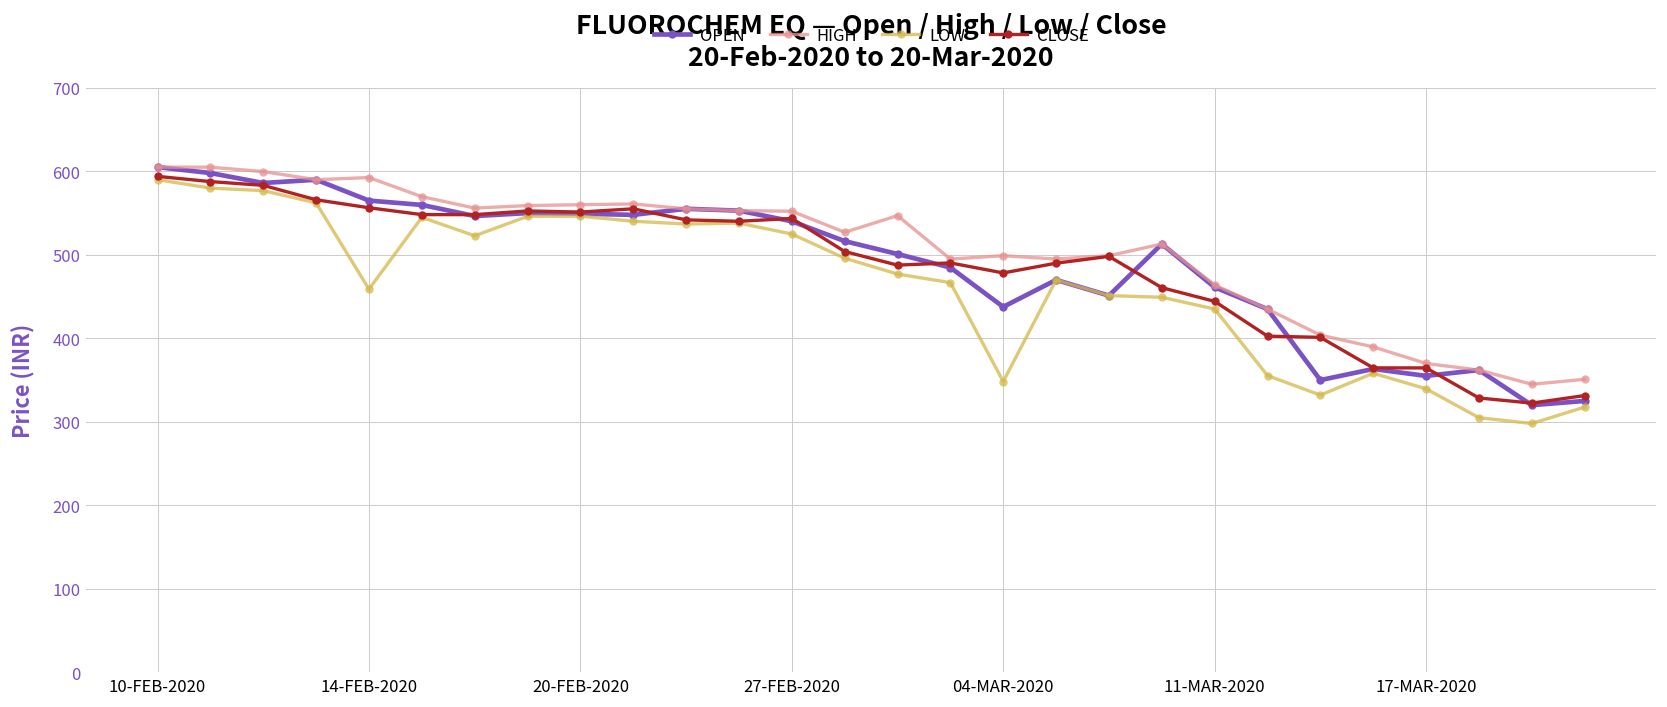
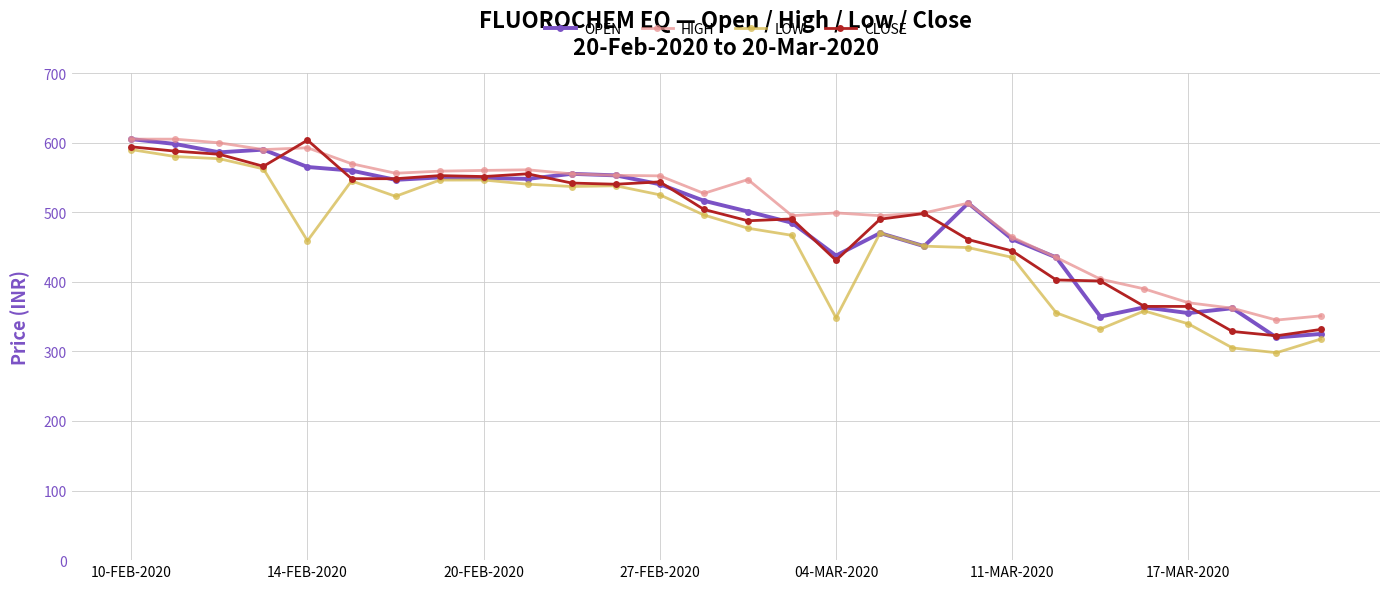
CLOSE, 14-FEB-2020: 560 -> 600
CLOSE, 04-MAR-2020: 480 -> 430
